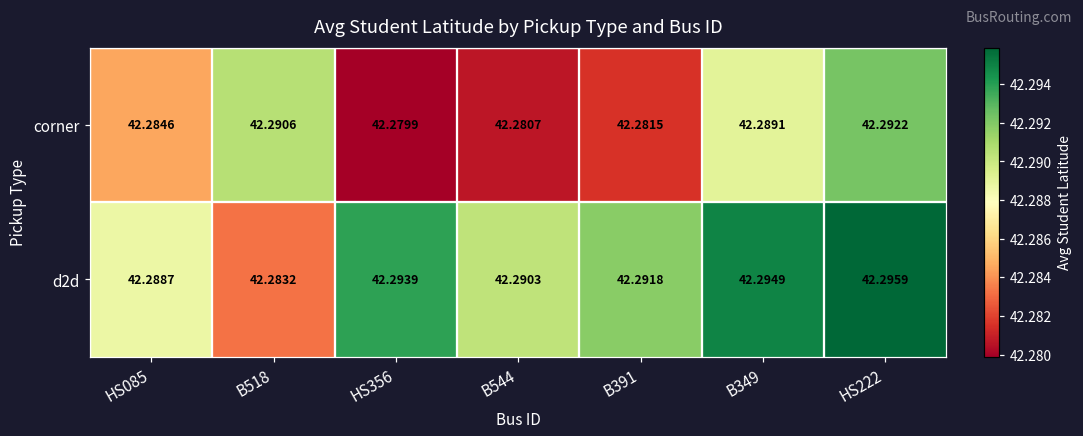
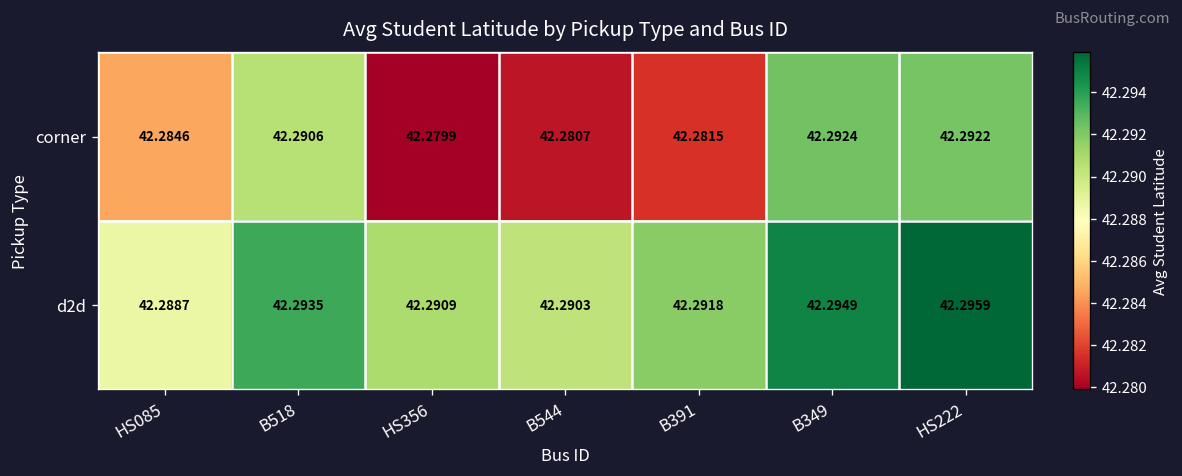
corner, B349: 42.2891 -> 42.2924
d2d, B518: 42.2832 -> 42.2935
d2d, HS356: 42.2939 -> 42.2909
